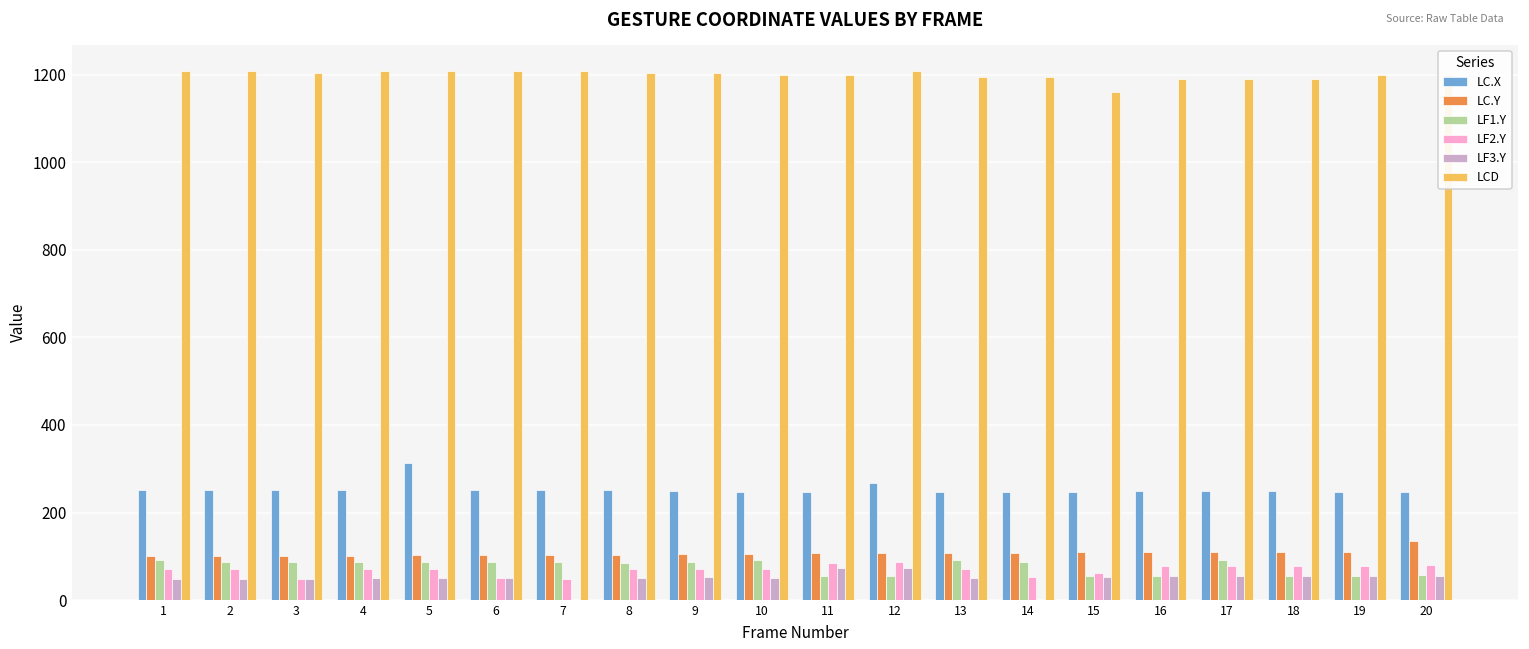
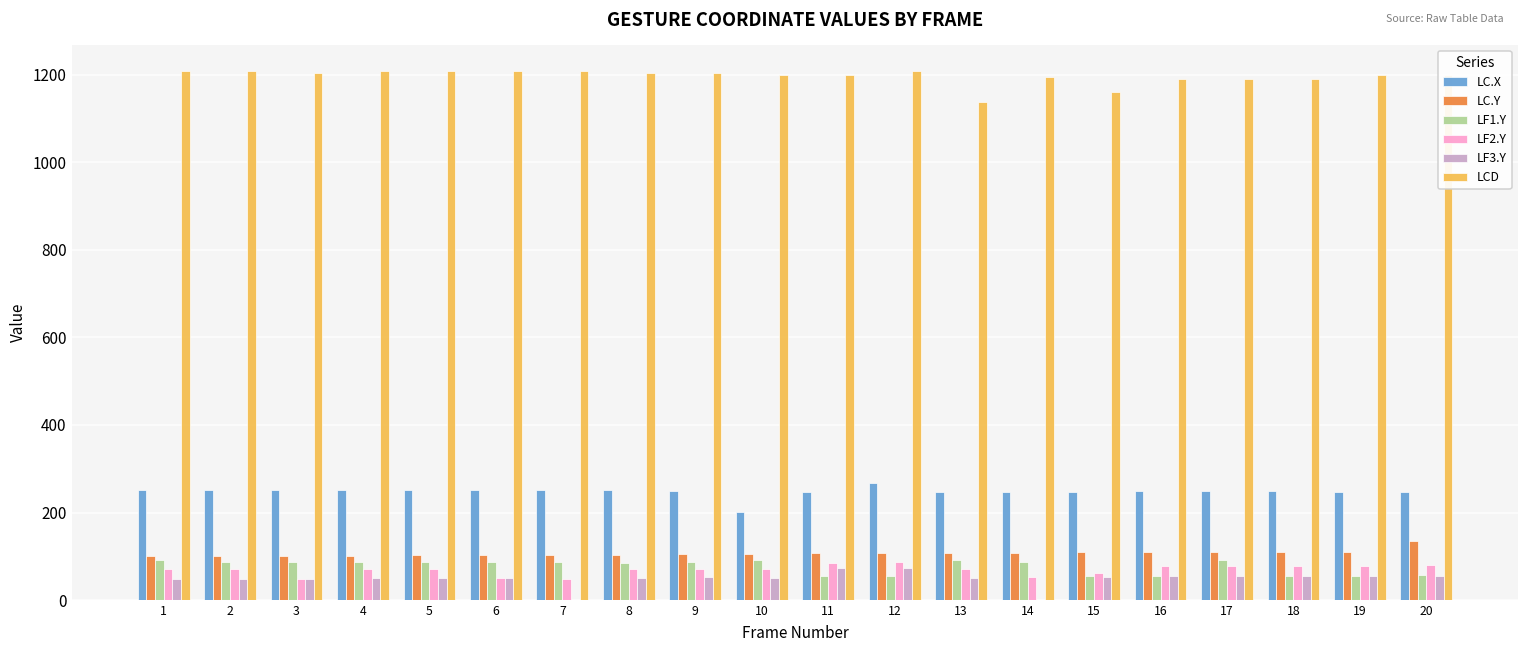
LC.X, 5: 310 -> 250
LC.X, 10: 250 -> 200
LCD, 13: 1200 -> 1140
